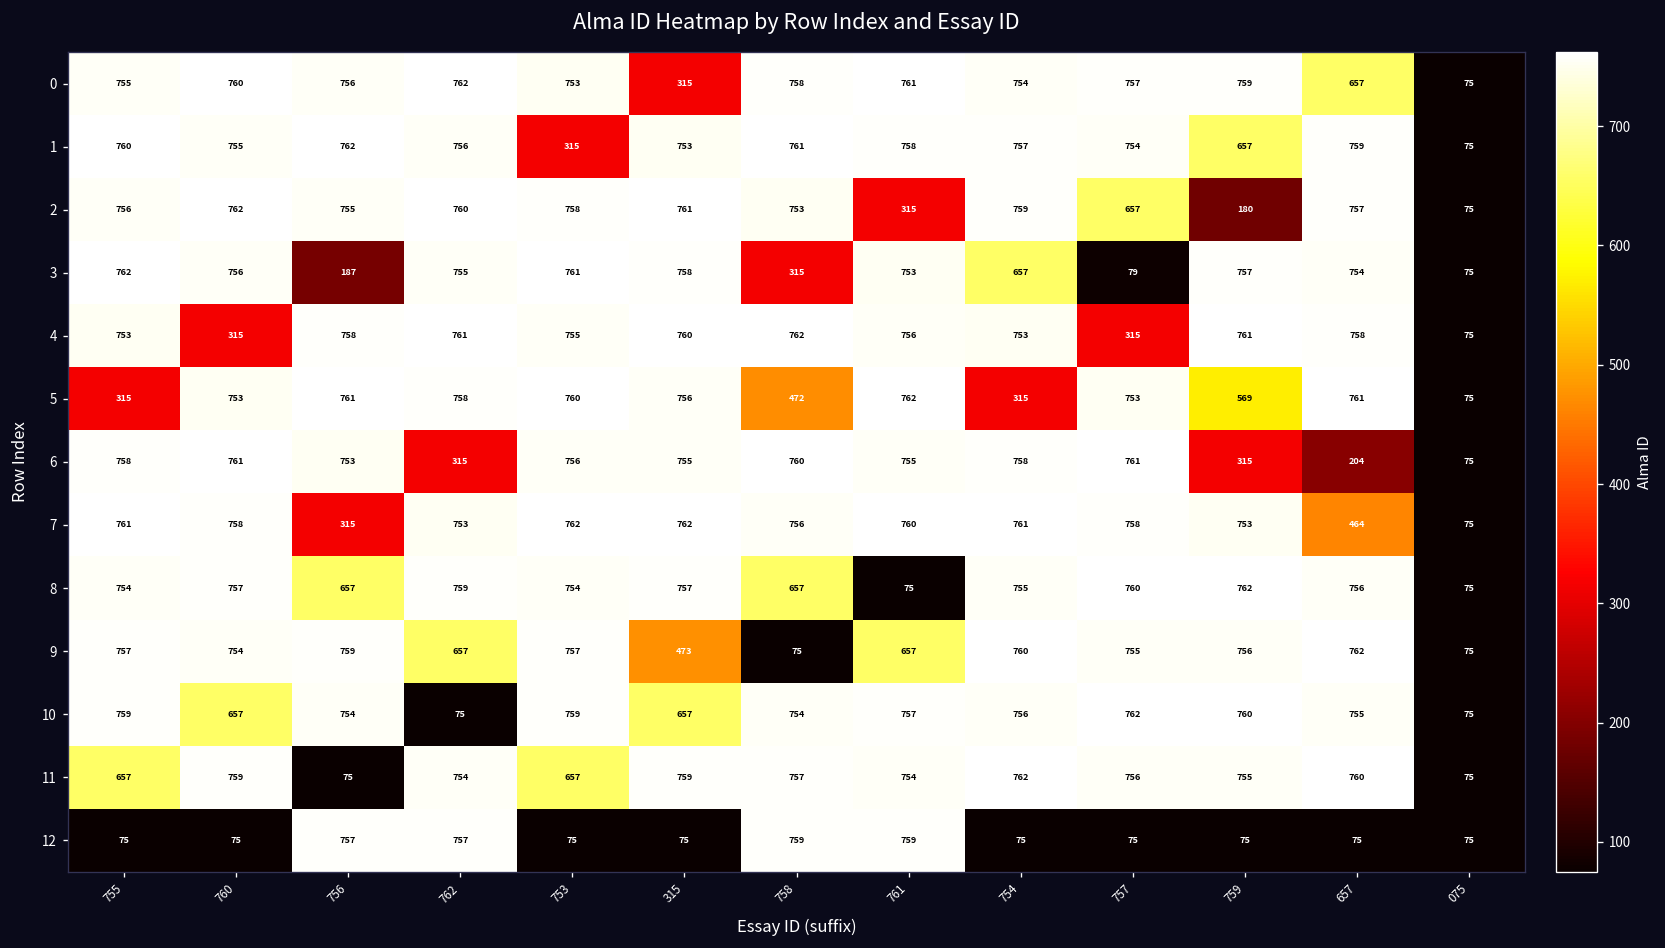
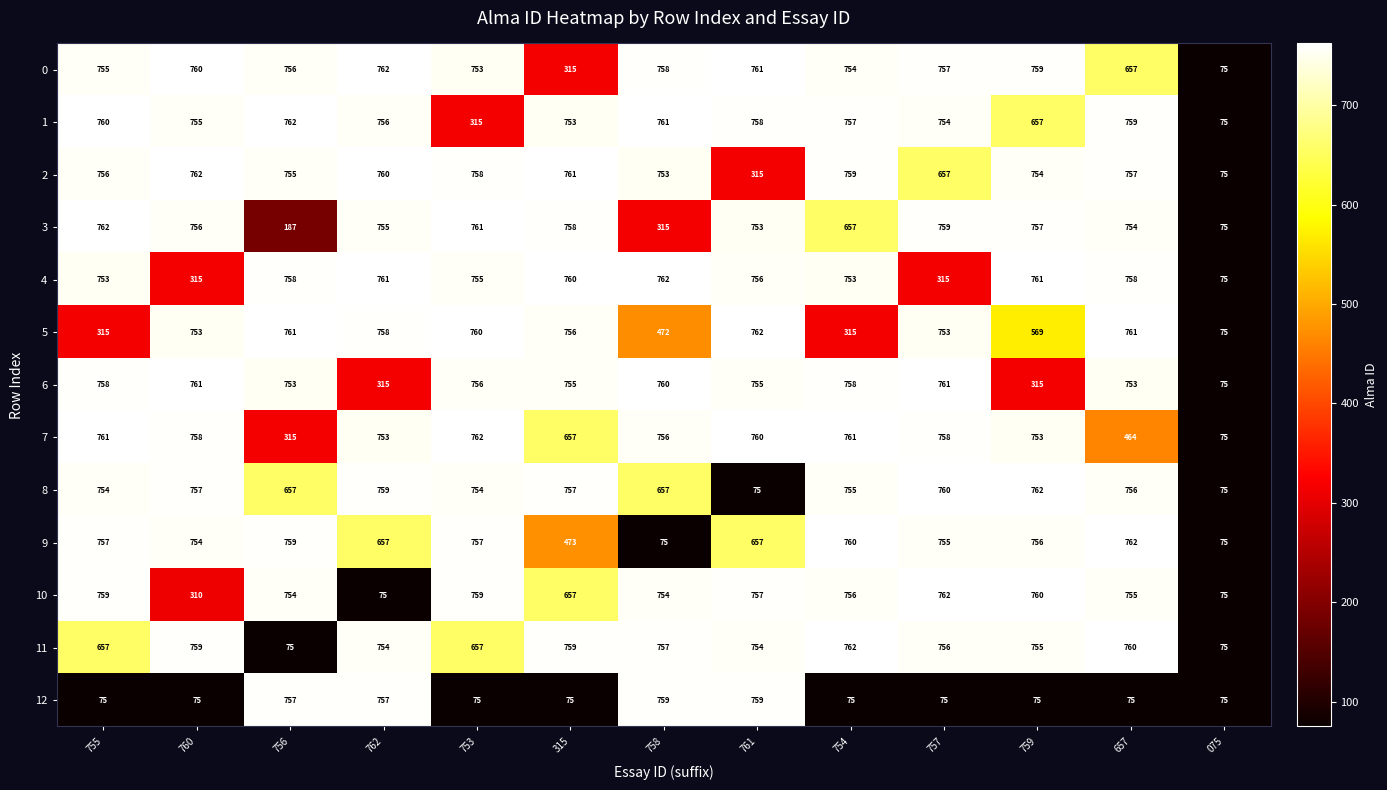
2, 759: 180 -> 754
3, 757: 79 -> 759
6, 657: 204 -> 753
7, 315: 762 -> 657
10, 760: 657 -> 310
